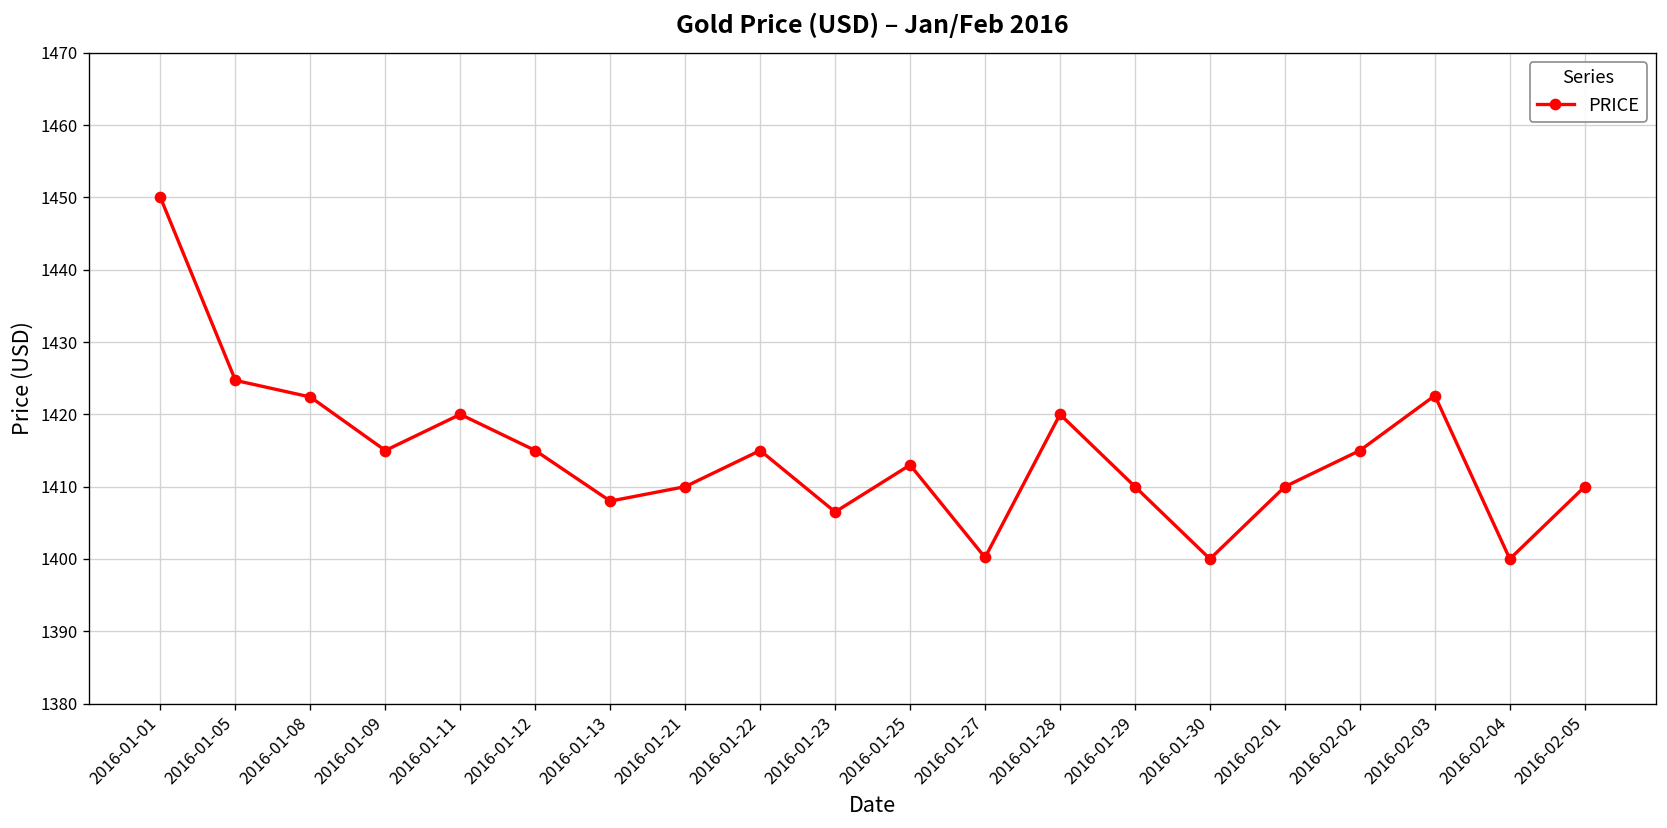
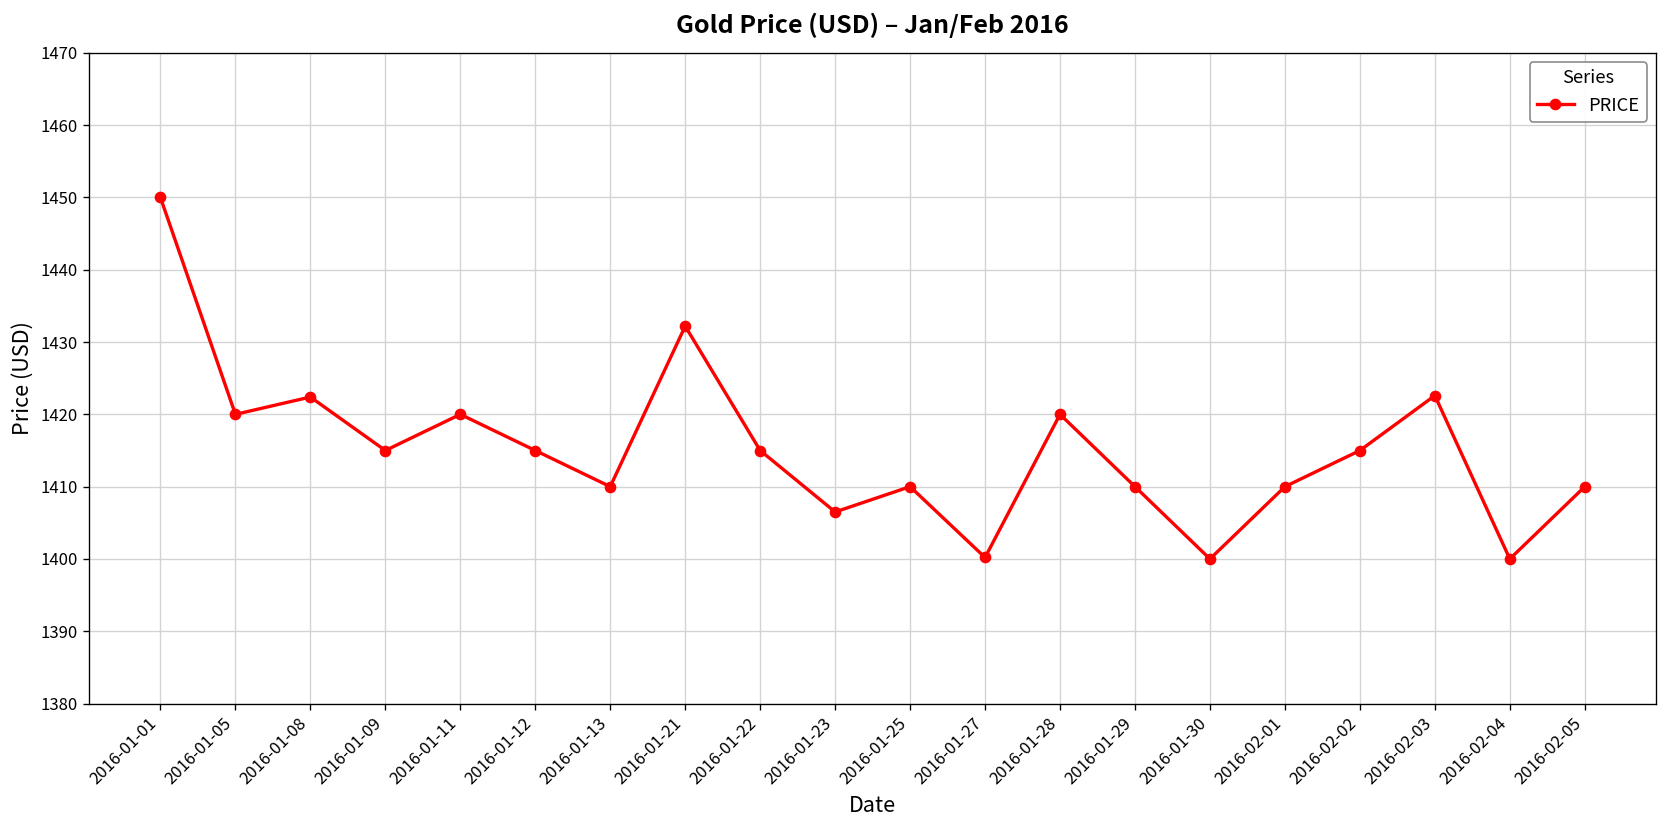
2016-01-05: 1425 -> 1420
2016-01-13: 1408 -> 1410
2016-01-21: 1410 -> 1432
2016-01-25: 1413 -> 1410
